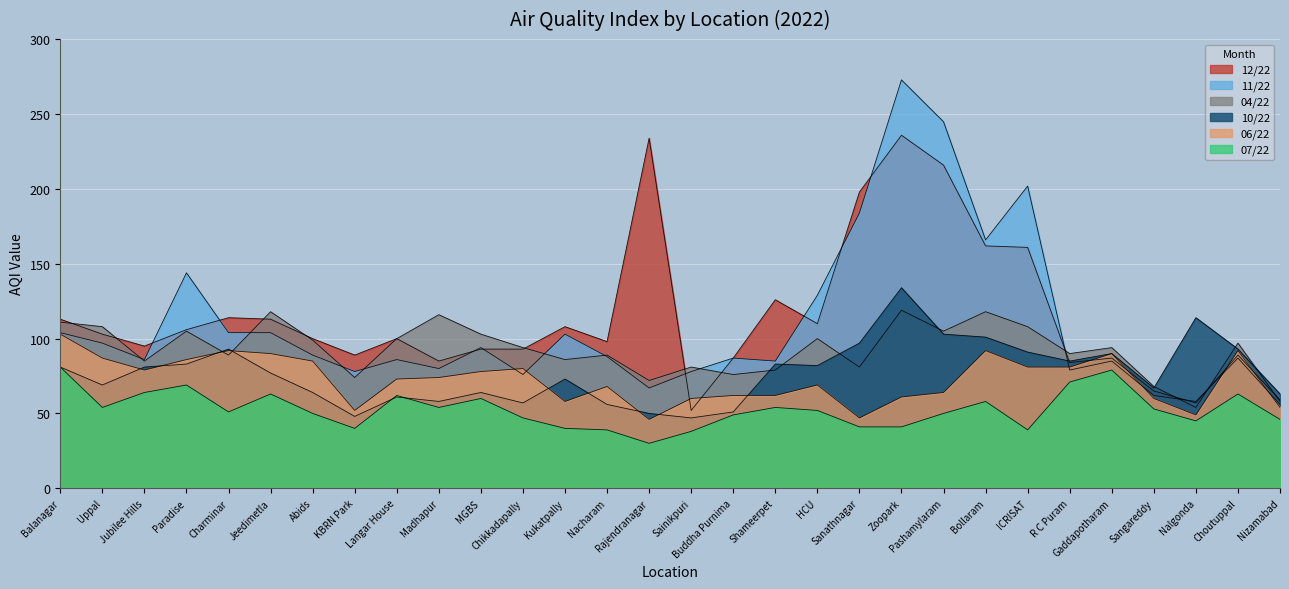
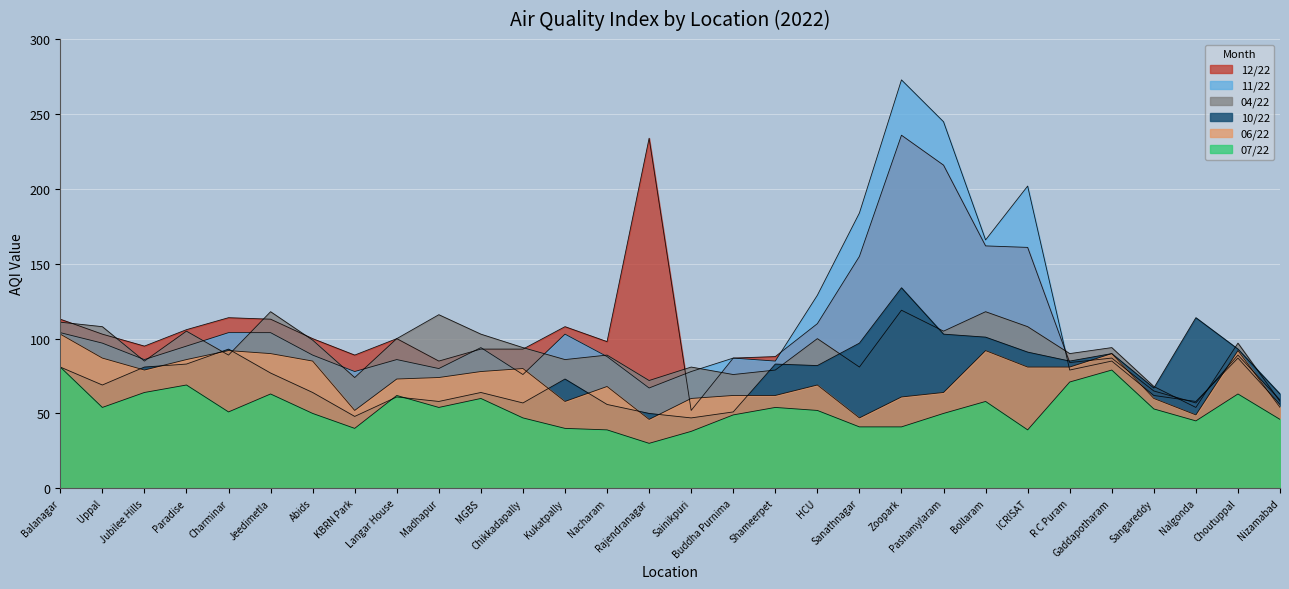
11/22, Paradise: 144 -> 95
12/22, Shameerpet: 126 -> 88
12/22, Sanathnagar: 198 -> 155
